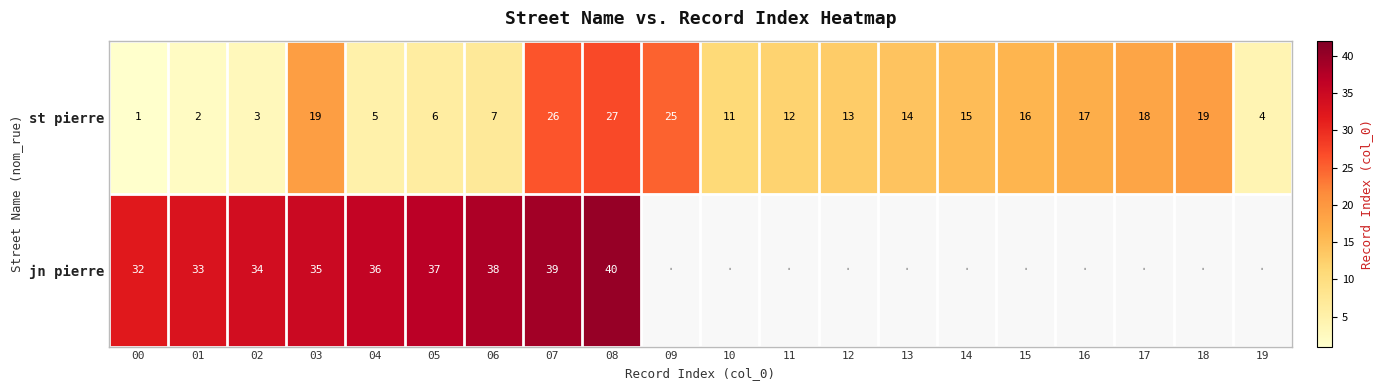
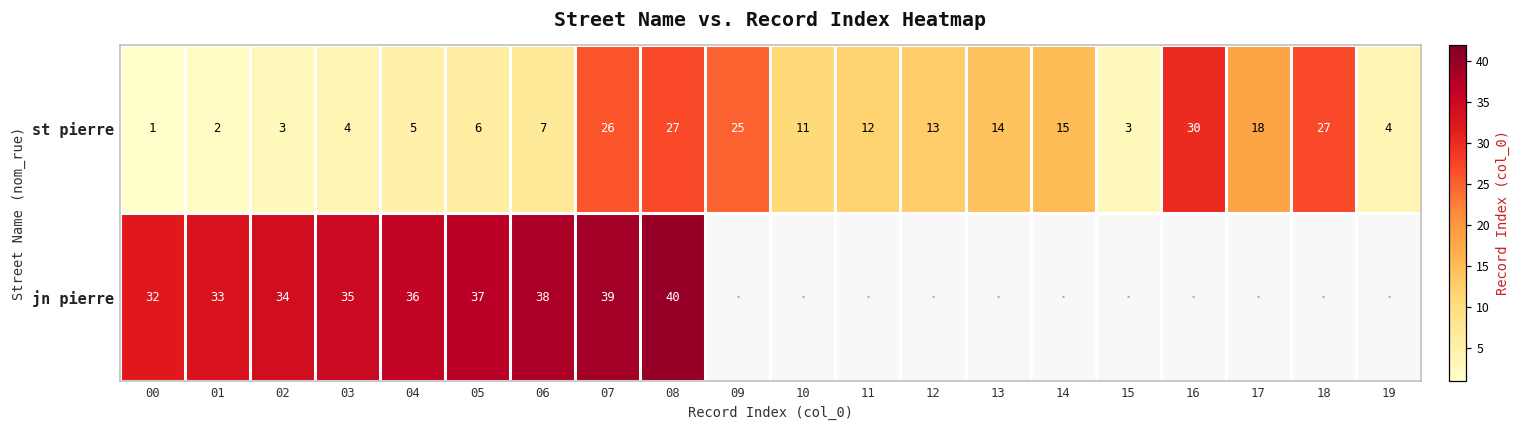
st pierre, 03: 19 -> 4
st pierre, 15: 16 -> 3
st pierre, 16: 17 -> 30
st pierre, 18: 19 -> 27
